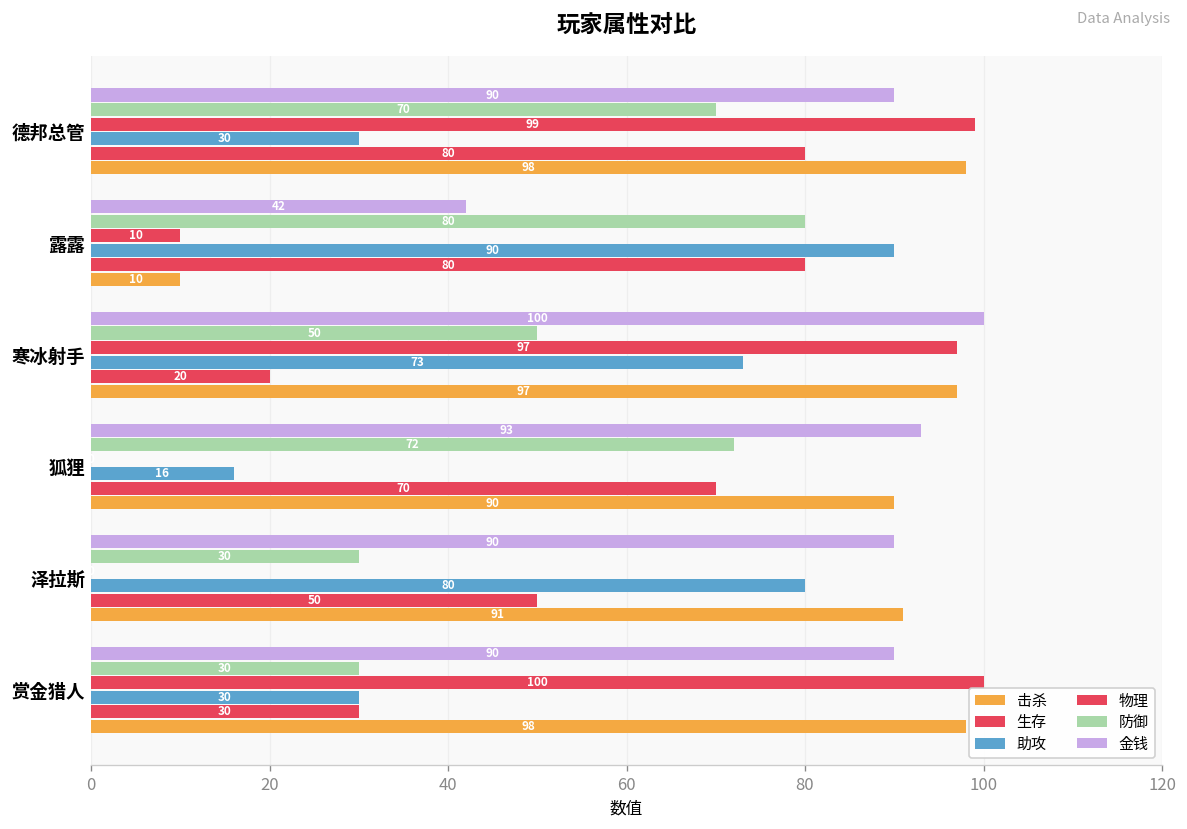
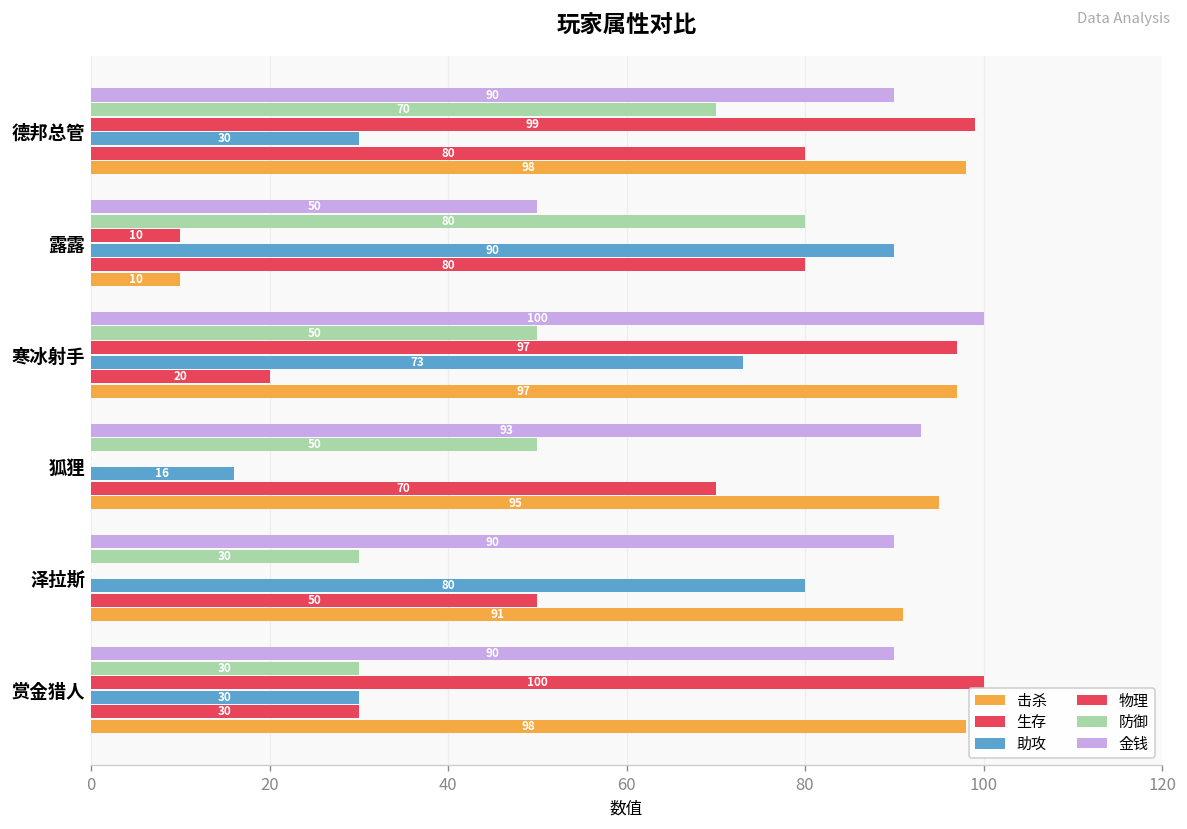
金钱, 露露: 42 -> 50
防御, 狐狸: 72 -> 50
击杀, 狐狸: 90 -> 95
